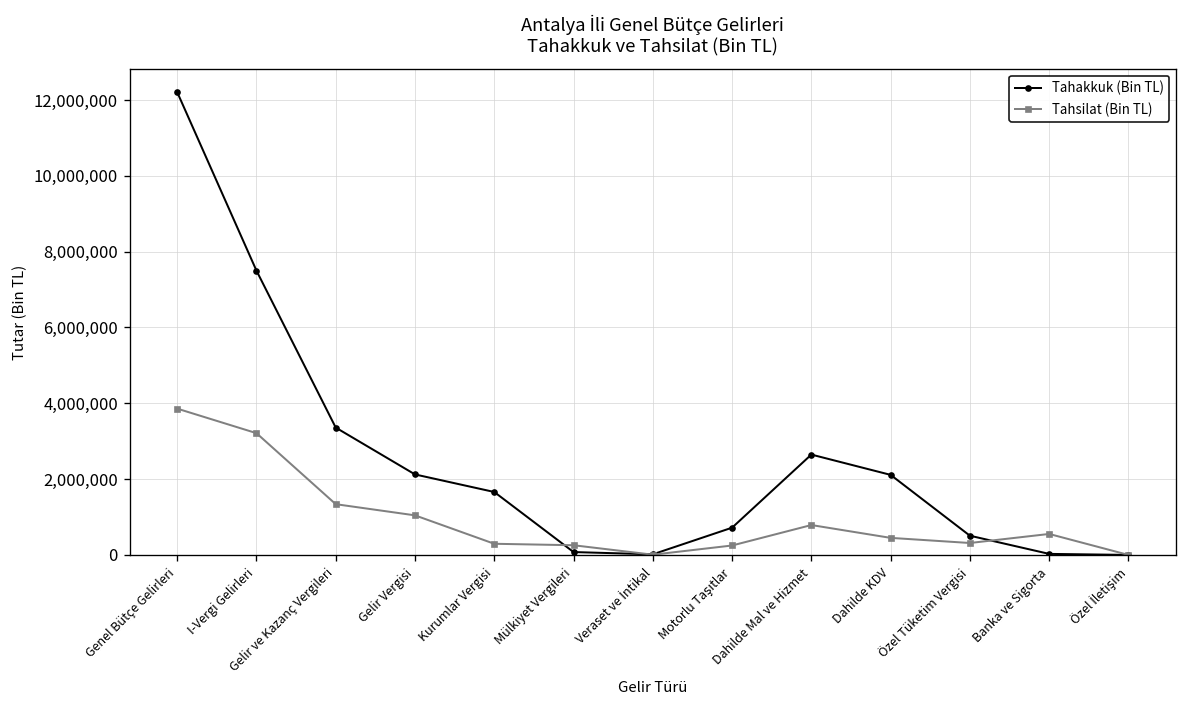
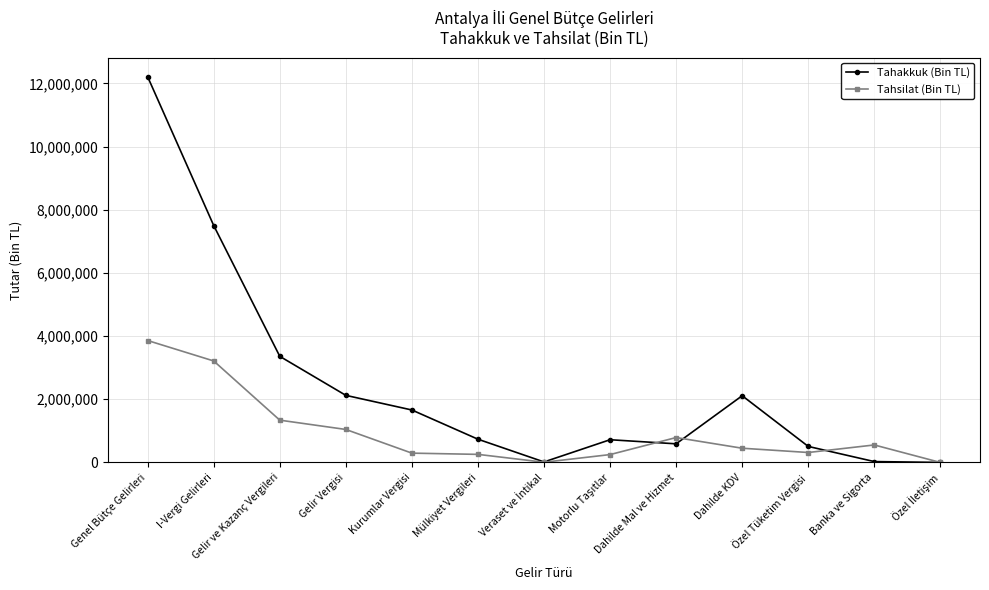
Tahakkuk (Bin TL), Mülkiyet Vergileri: 100,000 -> 700,000
Tahakkuk (Bin TL), Dahilde Mal ve Hizmet: 2,600,000 -> 600,000
